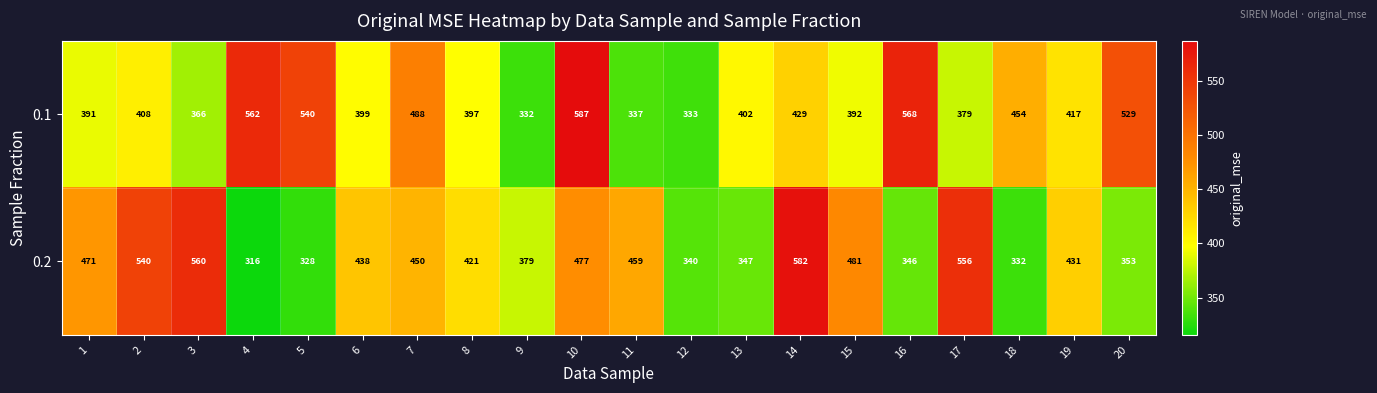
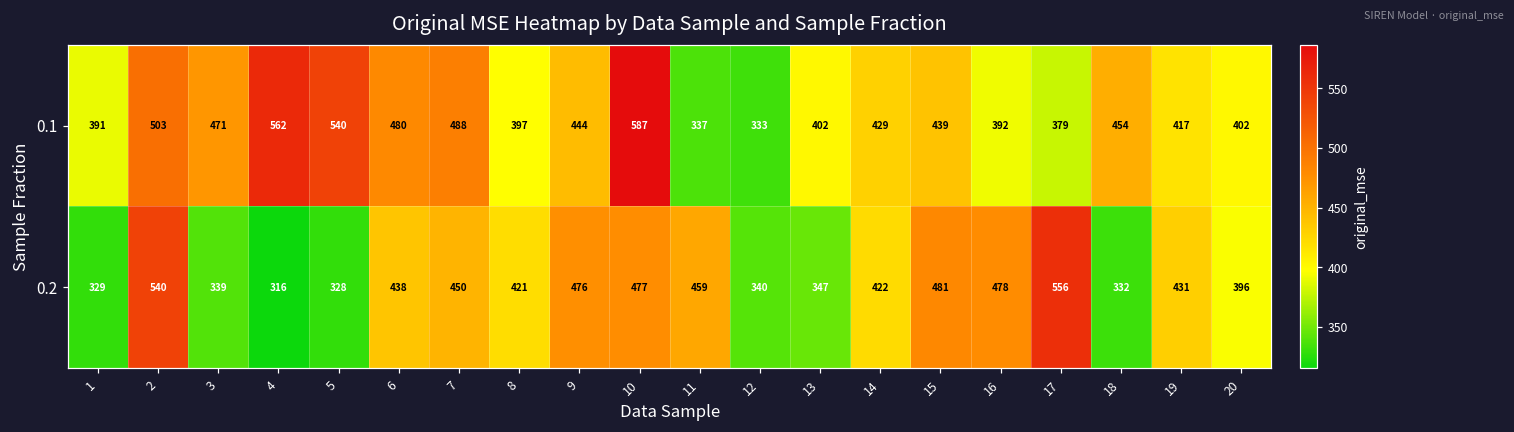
0.1, 2: 408 -> 503
0.1, 3: 366 -> 471
0.1, 6: 399 -> 480
0.1, 9: 332 -> 444
0.1, 15: 392 -> 439
0.1, 16: 568 -> 392
0.1, 20: 529 -> 402
0.2, 1: 471 -> 329
0.2, 3: 560 -> 339
0.2, 9: 379 -> 476
0.2, 14: 582 -> 422
0.2, 16: 346 -> 478
0.2, 20: 353 -> 396
